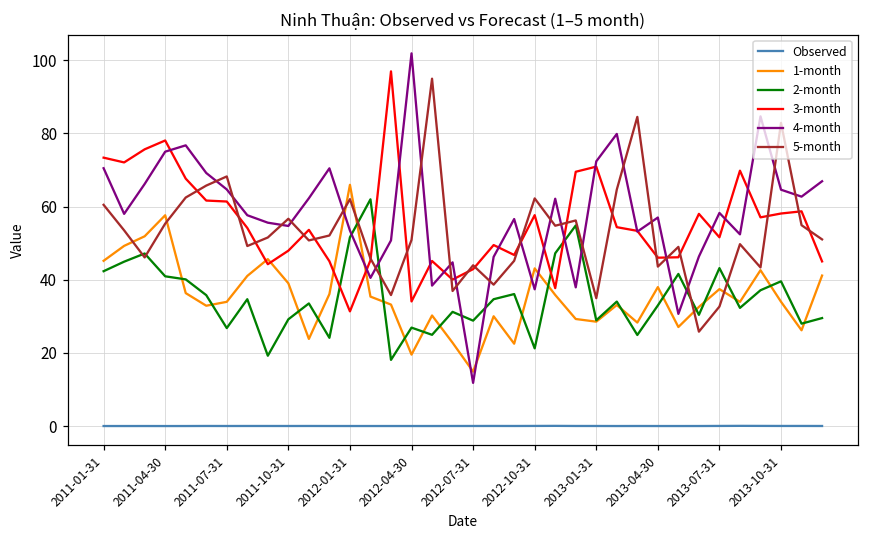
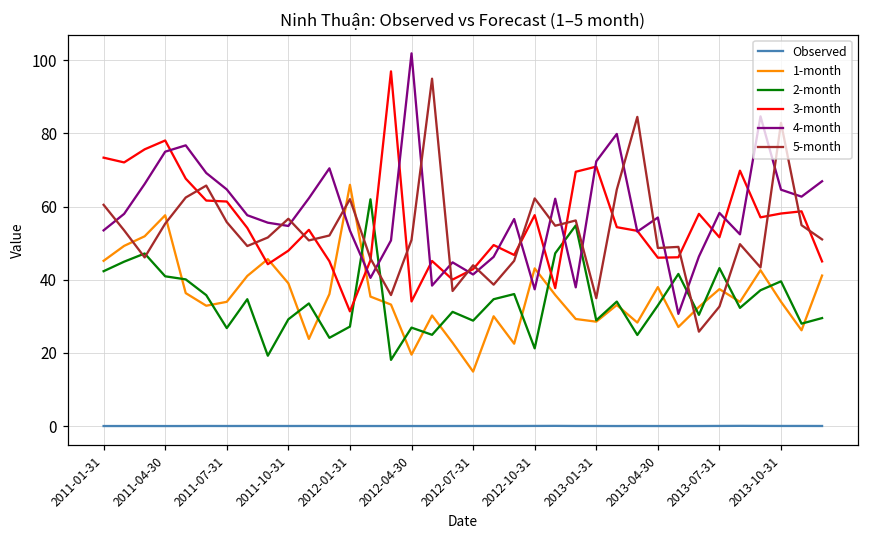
4-month, 2011-01-31: 70 -> 54
5-month, 2011-07-31: 68 -> 56
2-month, 2012-01-31: 52 -> 27
4-month, 2012-07-31: 12 -> 41
5-month, 2013-04-30: 44 -> 49
